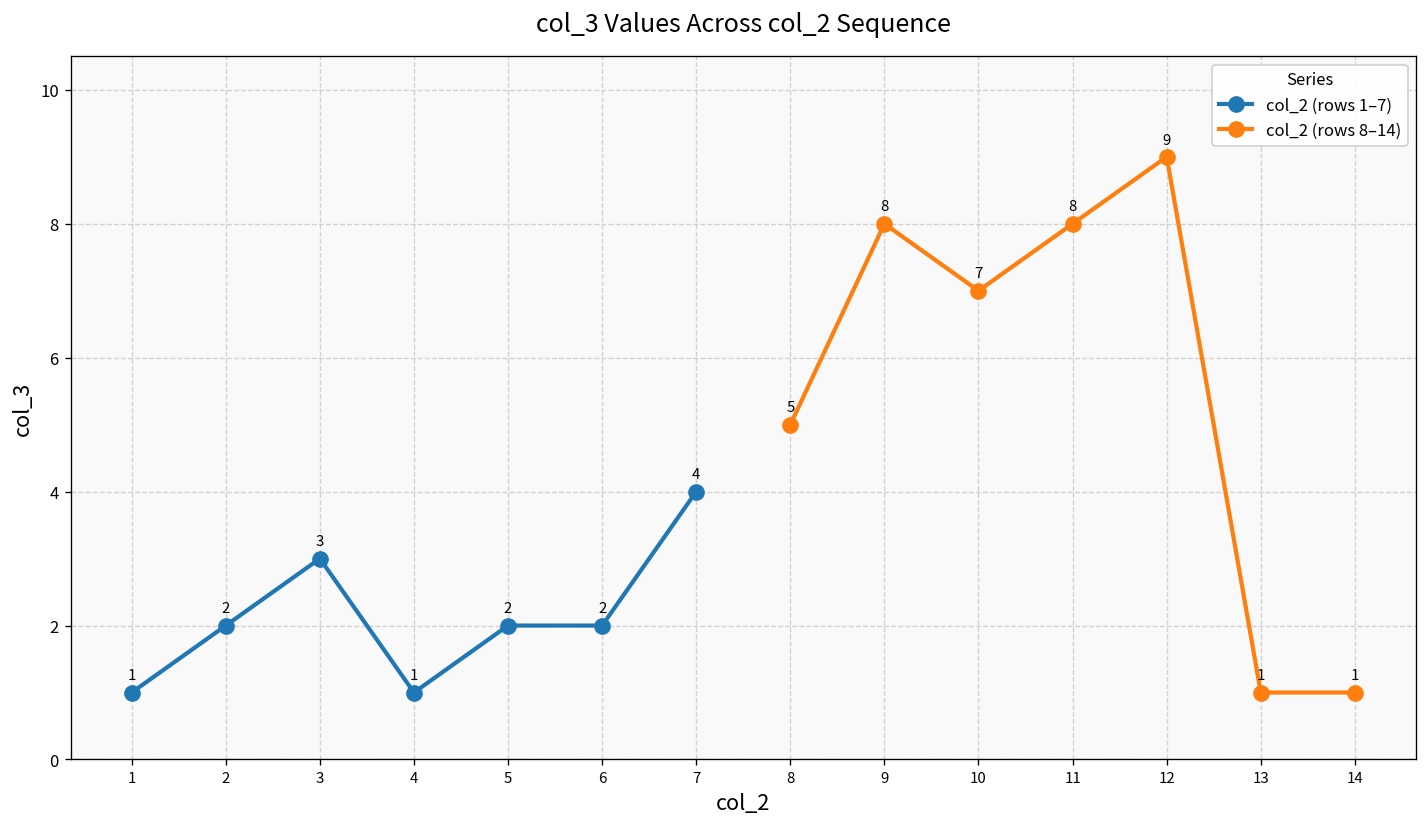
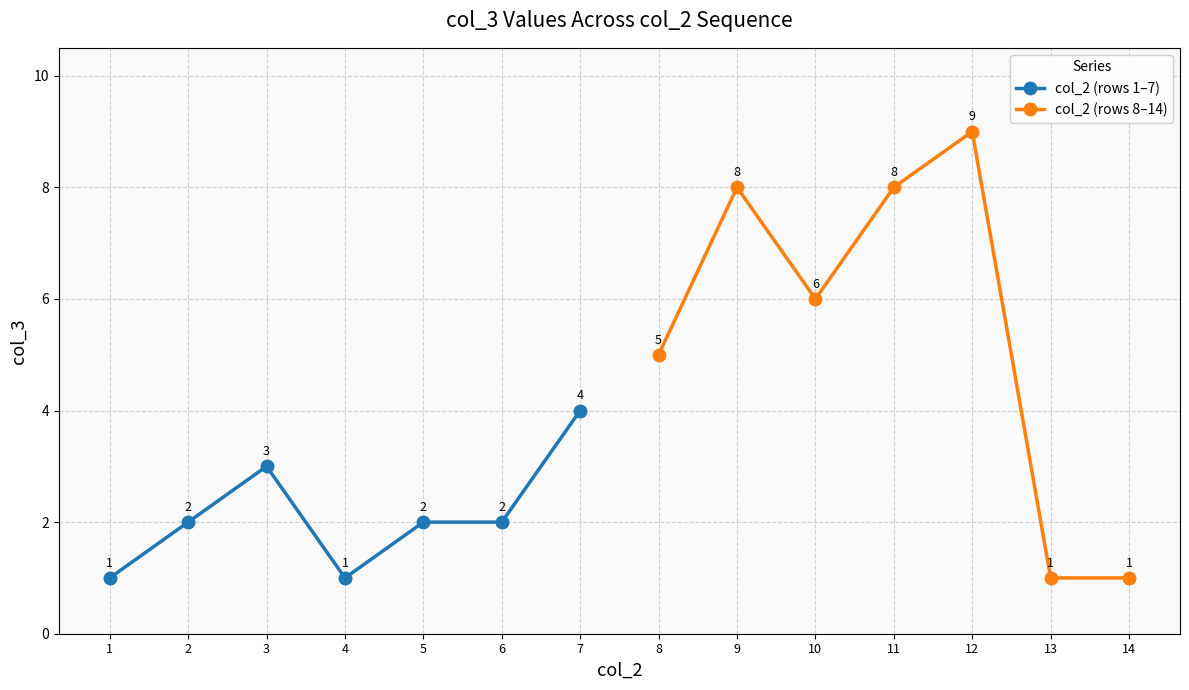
col_2 (rows 8–14), 10: 7 -> 6
